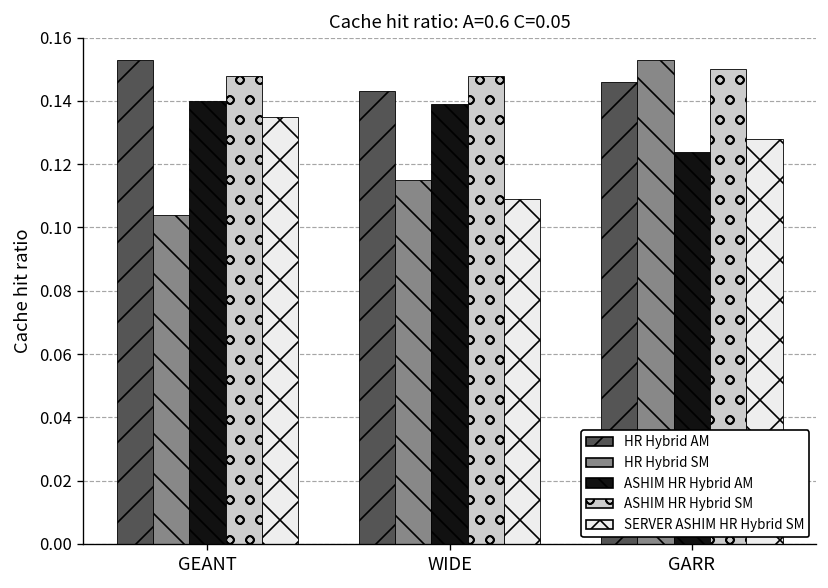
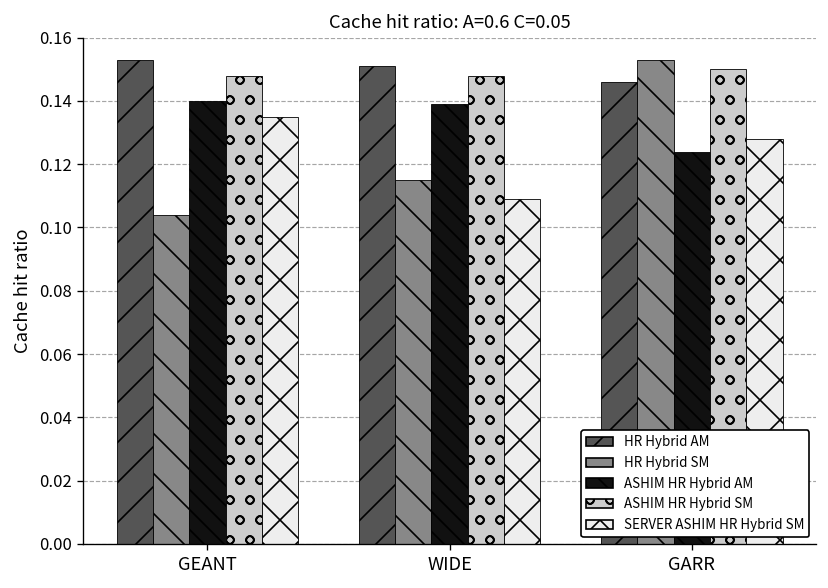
HR Hybrid AM, WIDE: 0.143 -> 0.151
